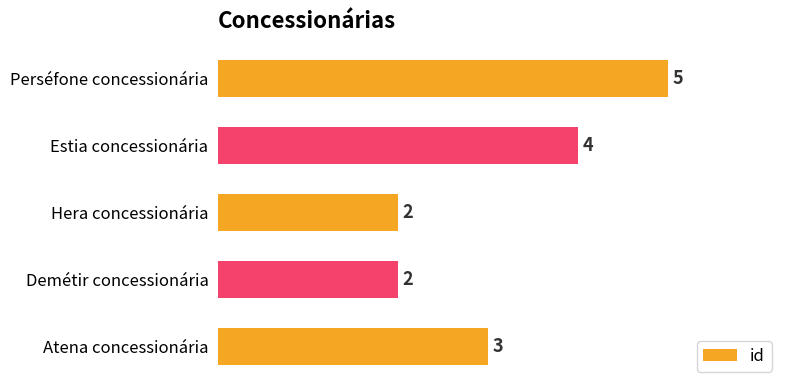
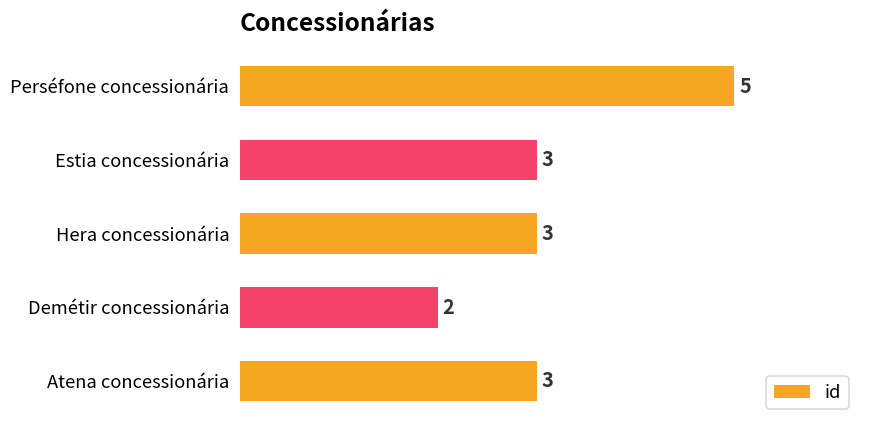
Estia concessionária: 4 -> 3
Hera concessionária: 2 -> 3
